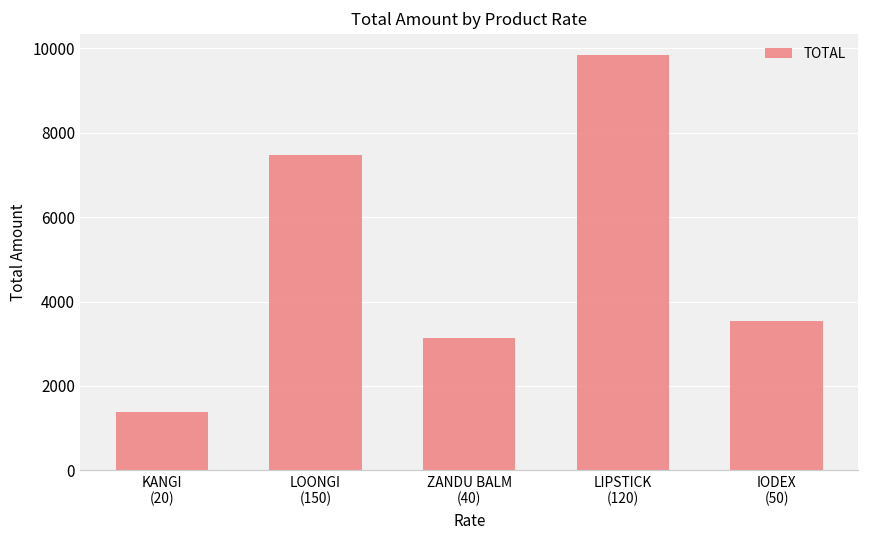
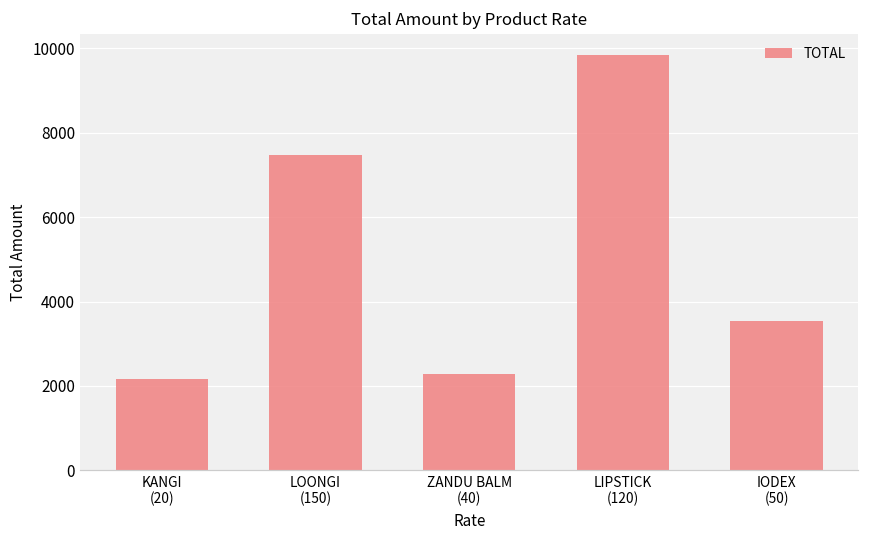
KANGI (20): 1400 -> 2200
ZANDU BALM (40): 3100 -> 2300
